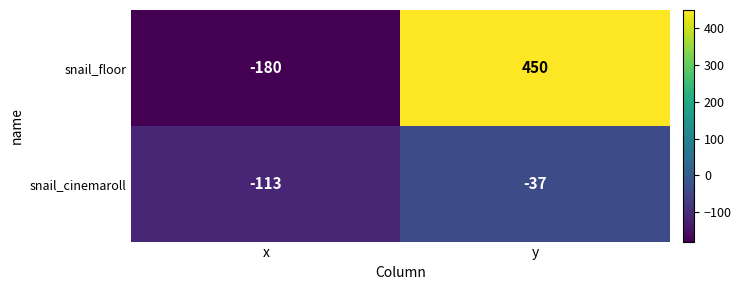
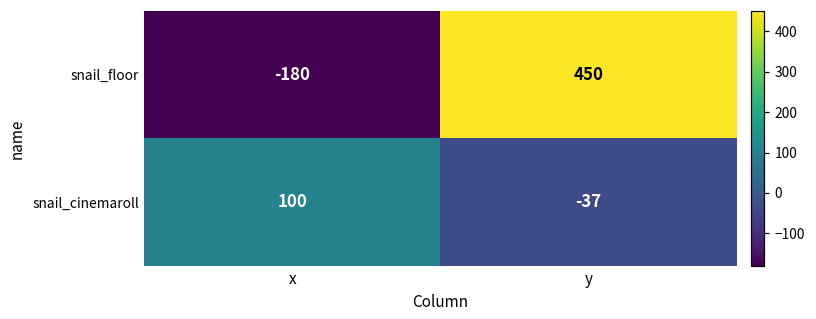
snail_cinemaroll, x: -113 -> 100
